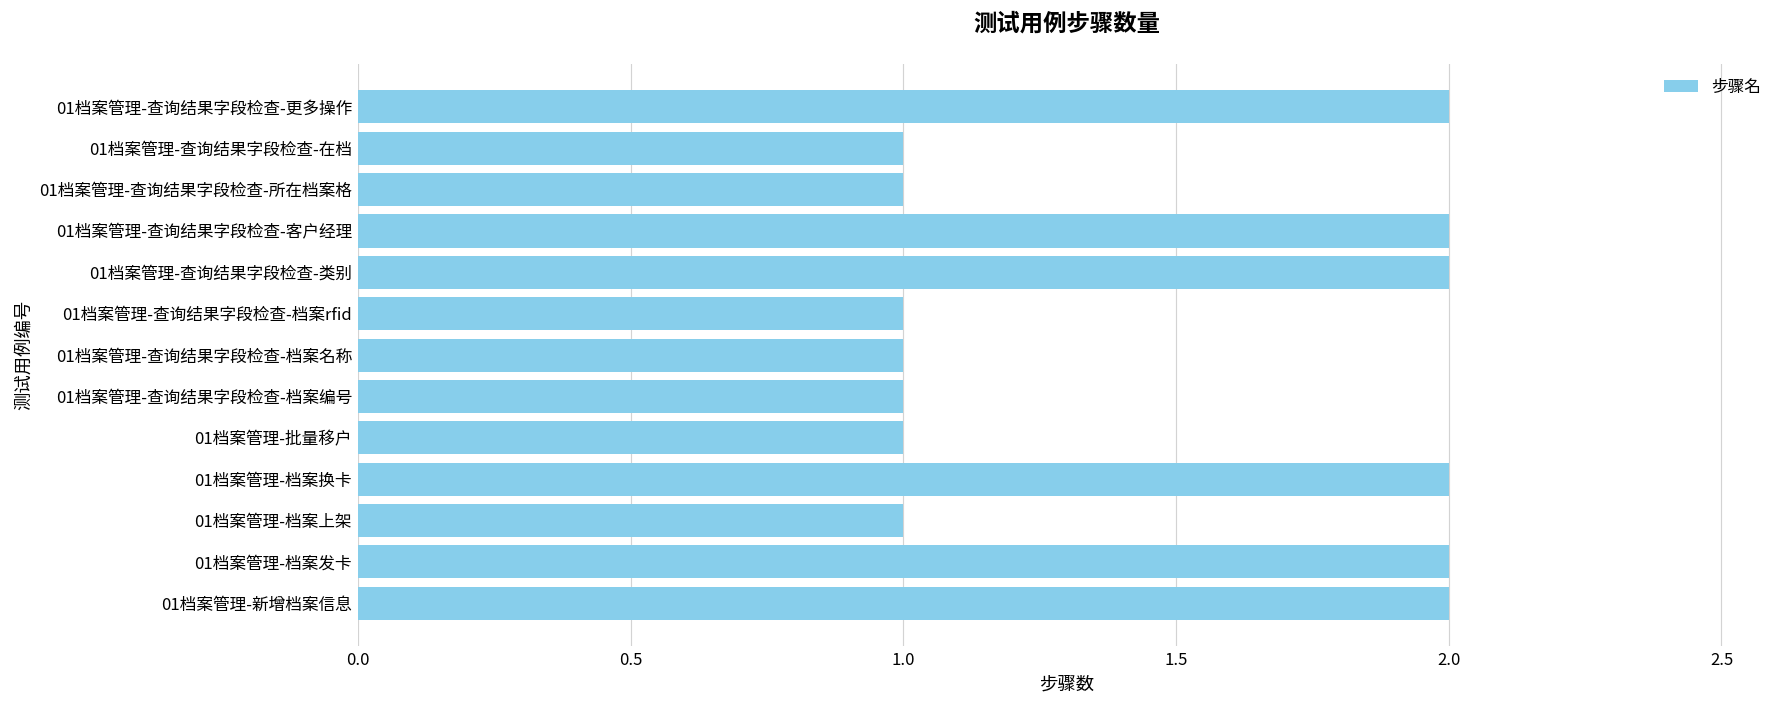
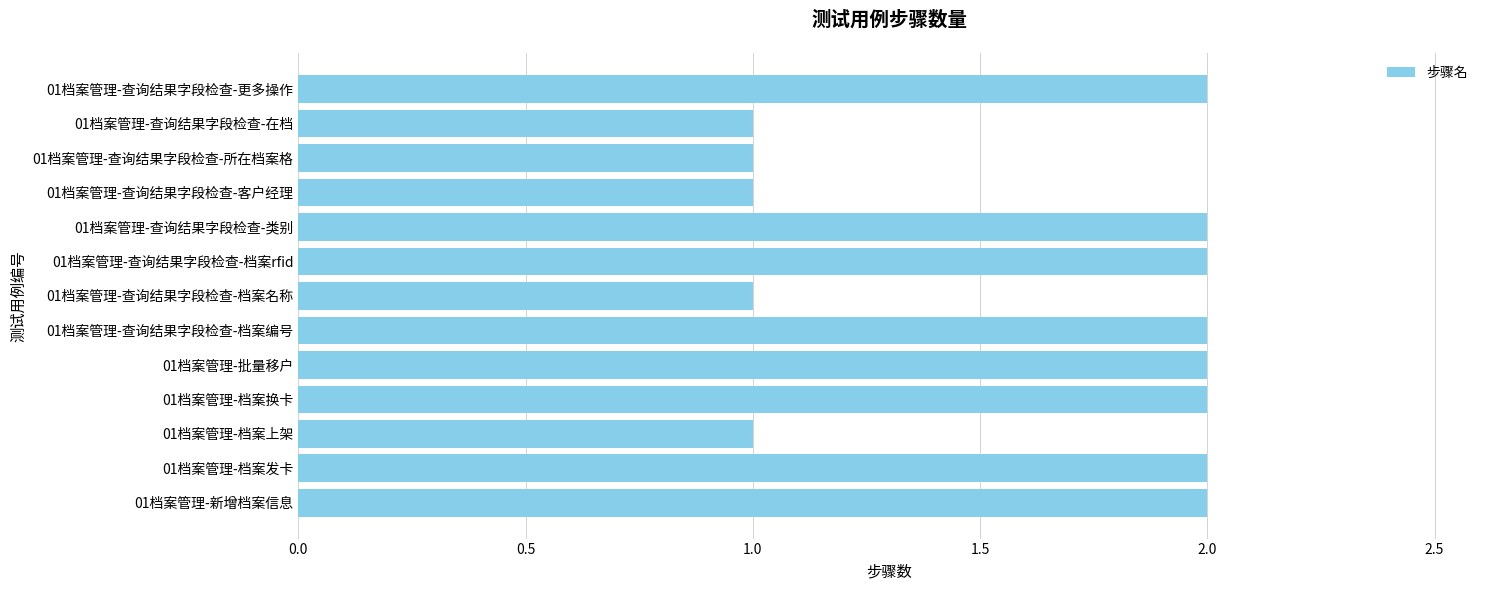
01档案管理-查询结果字段检查-客户经理: 2 -> 1
01档案管理-查询结果字段检查-档案rfid: 1 -> 2
01档案管理-查询结果字段检查-档案编号: 1 -> 2
01档案管理-批量移户: 1 -> 2
